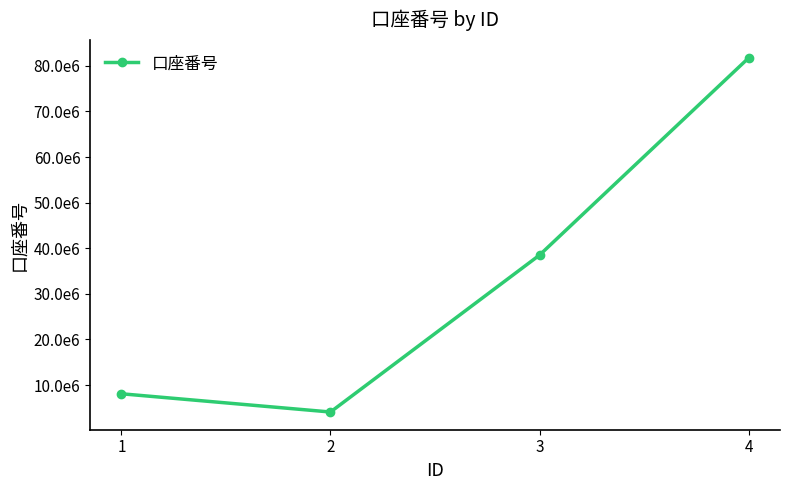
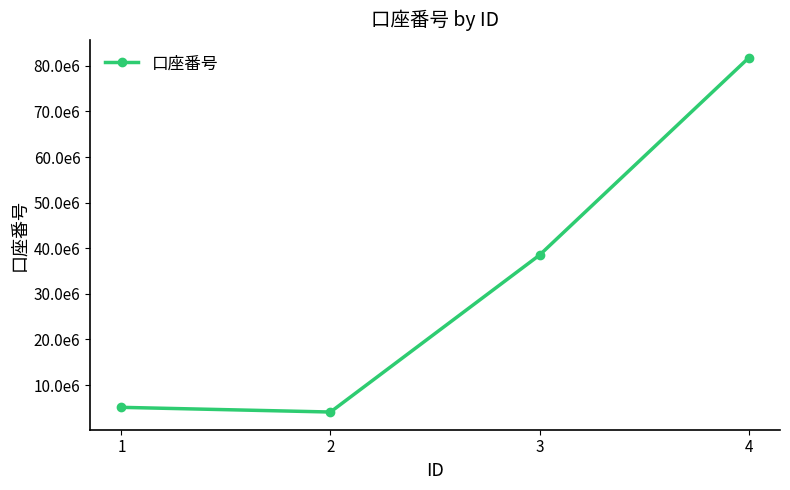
1: 8000000 -> 5000000
